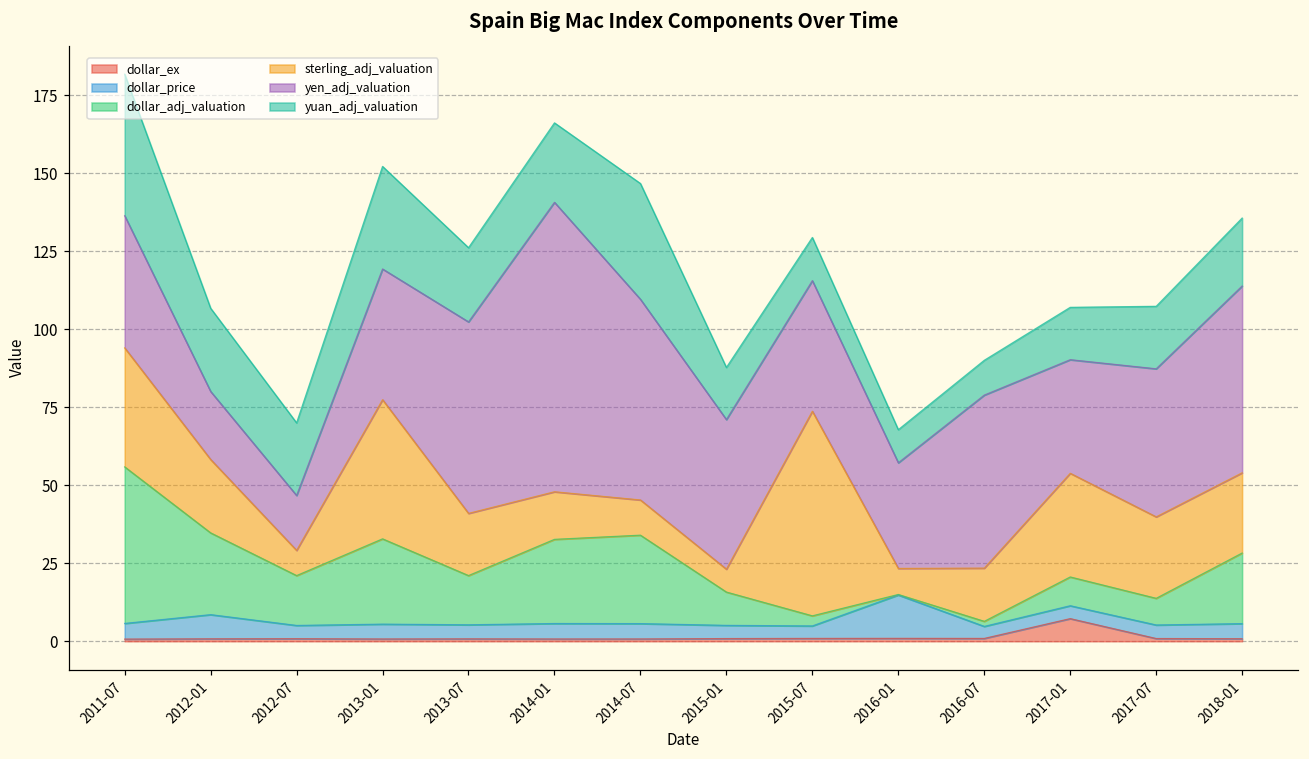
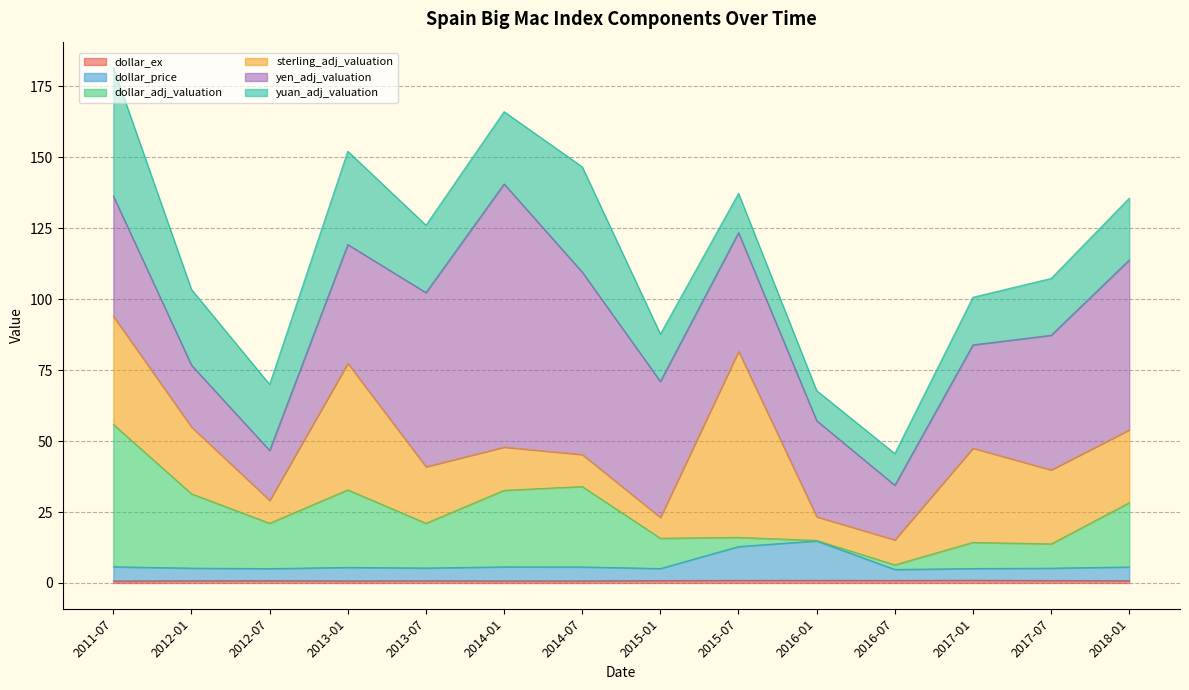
dollar_price, 2012-01: 8 -> 4
dollar_price, 2015-07: 4 -> 12
sterling_adj_valuation, 2016-07: 17 -> 9
yen_adj_valuation, 2016-07: 55 -> 19
dollar_ex, 2017-01: 7 -> 1
